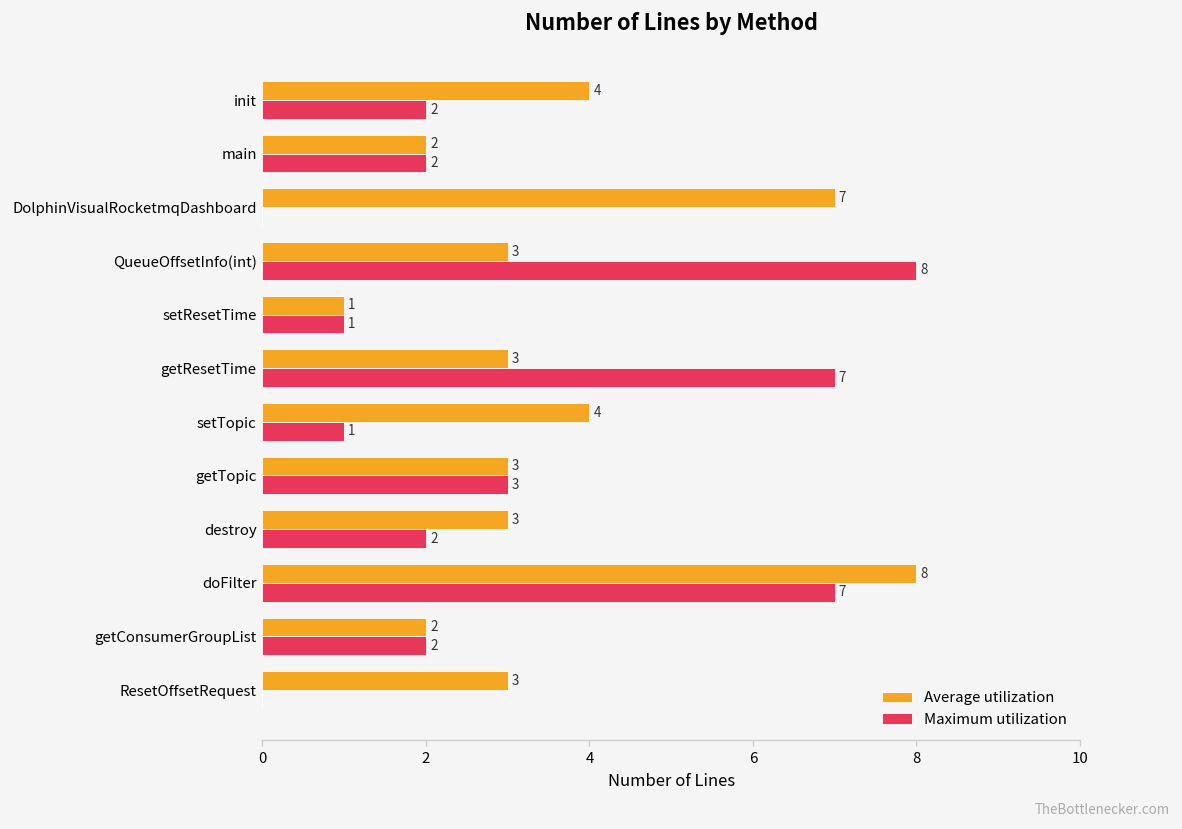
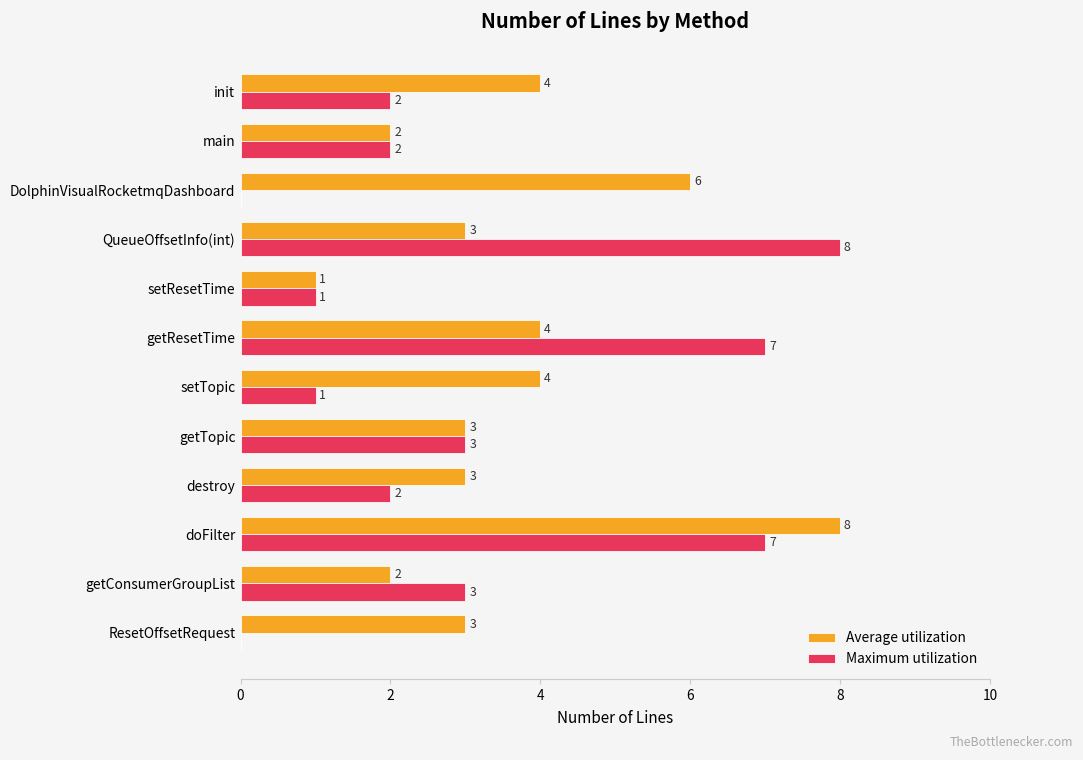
Average utilization, DolphinVisualRocketmqDashboard: 7 -> 6
Average utilization, getResetTime: 3 -> 4
Maximum utilization, getConsumerGroupList: 2 -> 3
